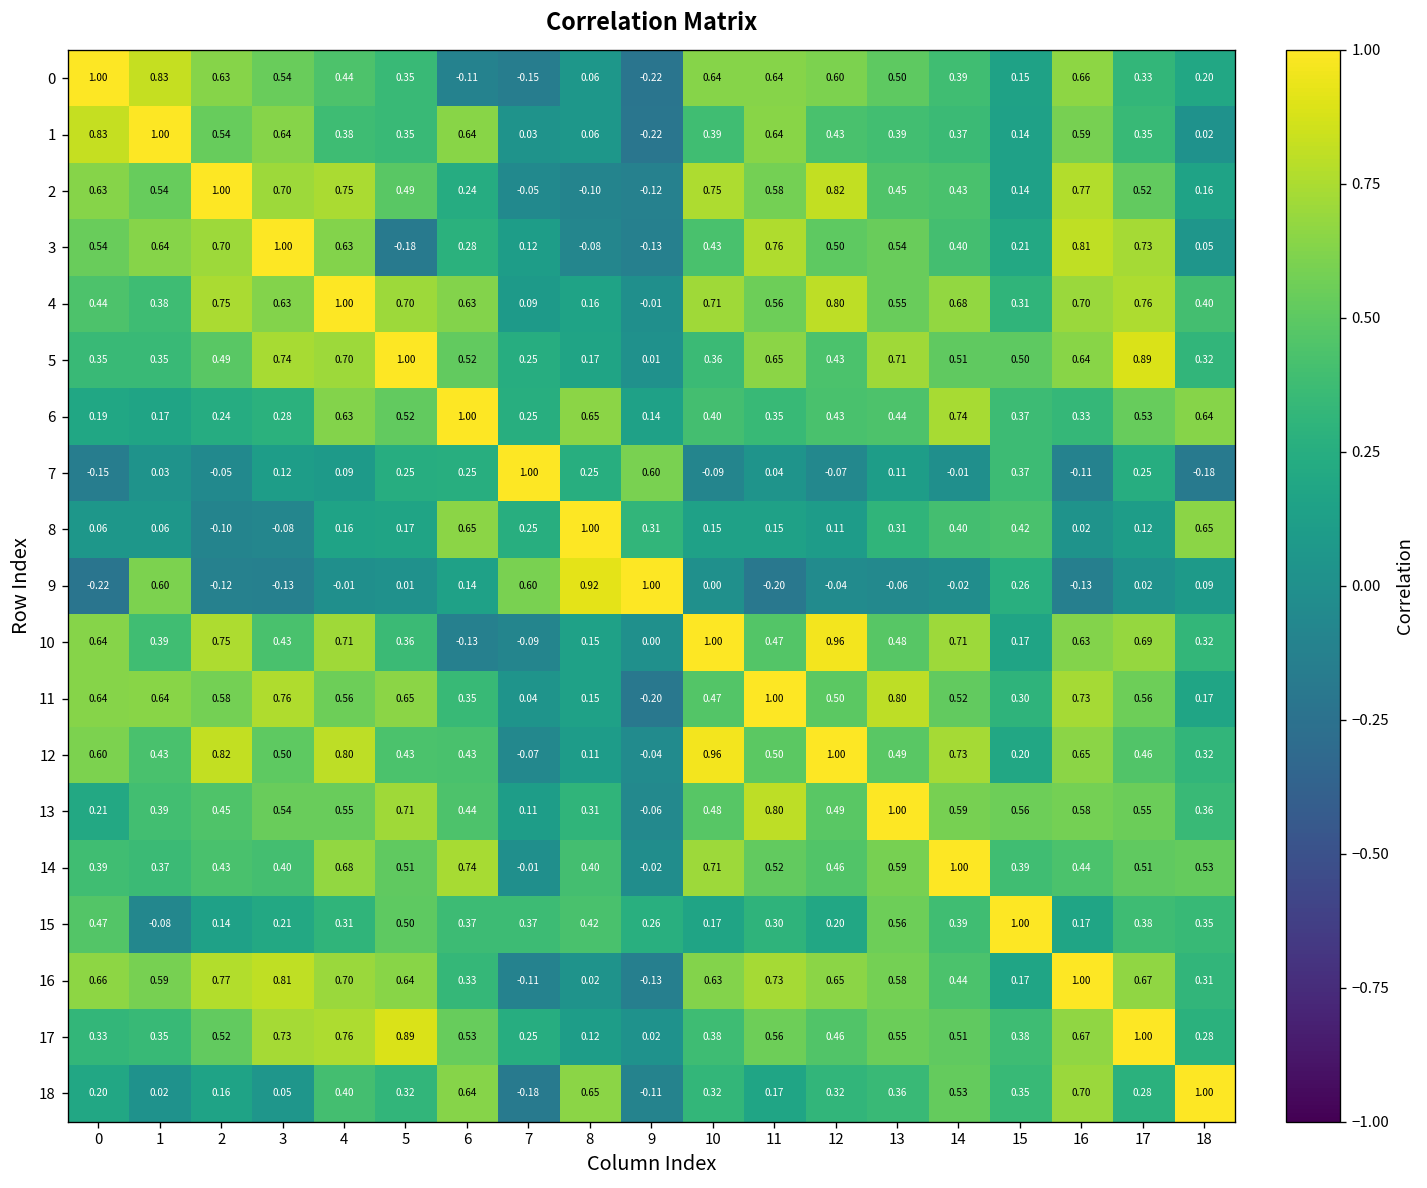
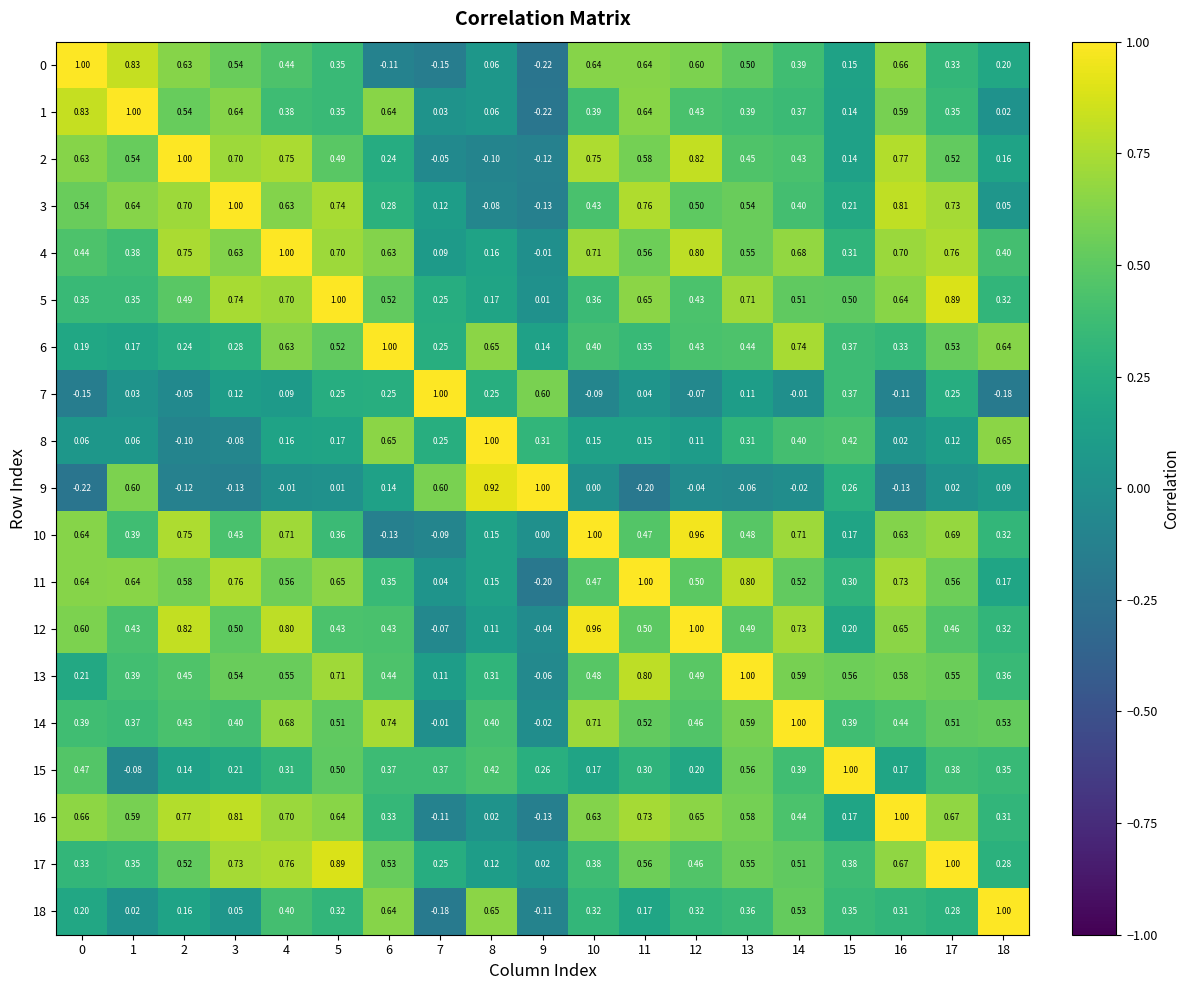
3, 5: -0.18 -> 0.74
18, 16: 0.70 -> 0.31
